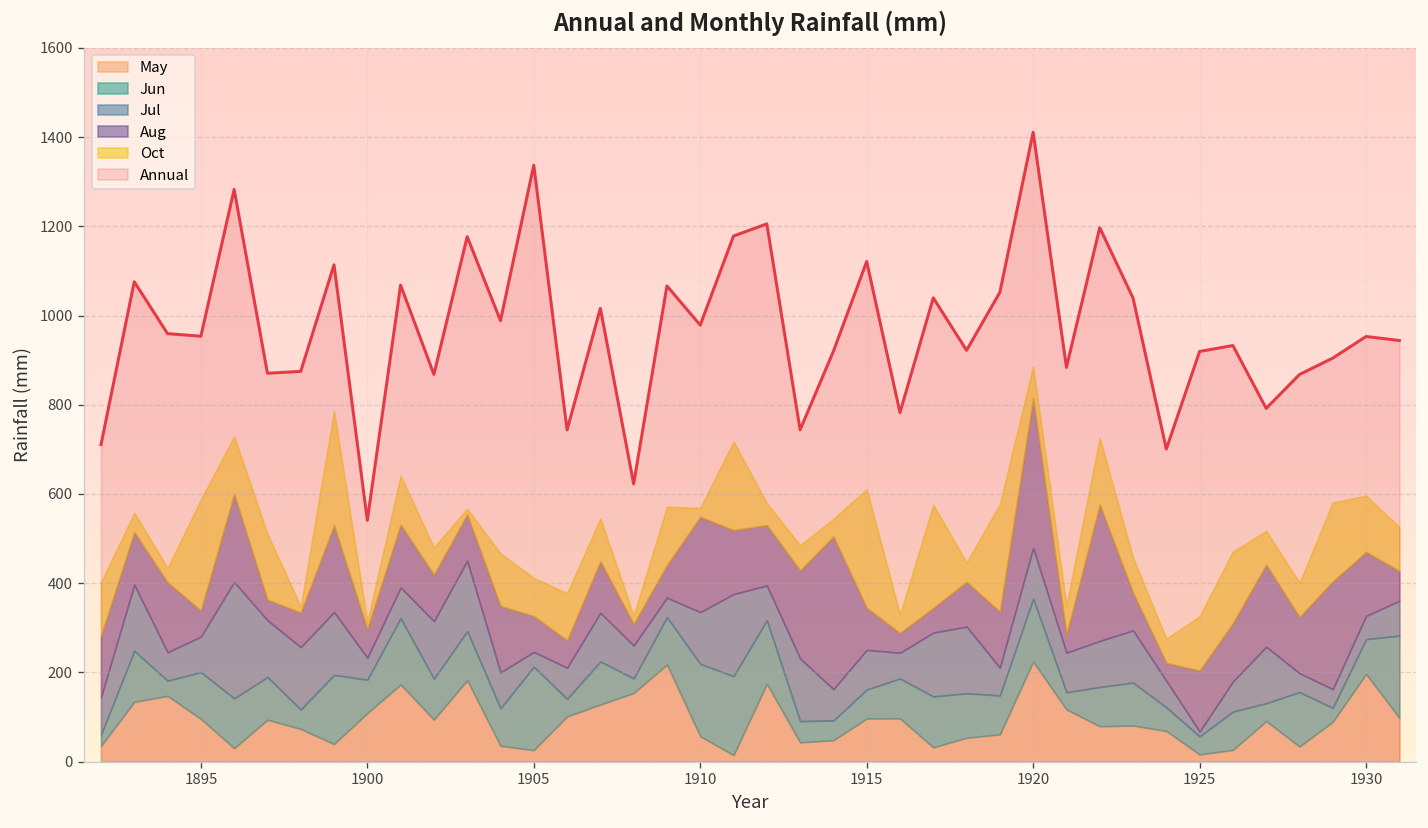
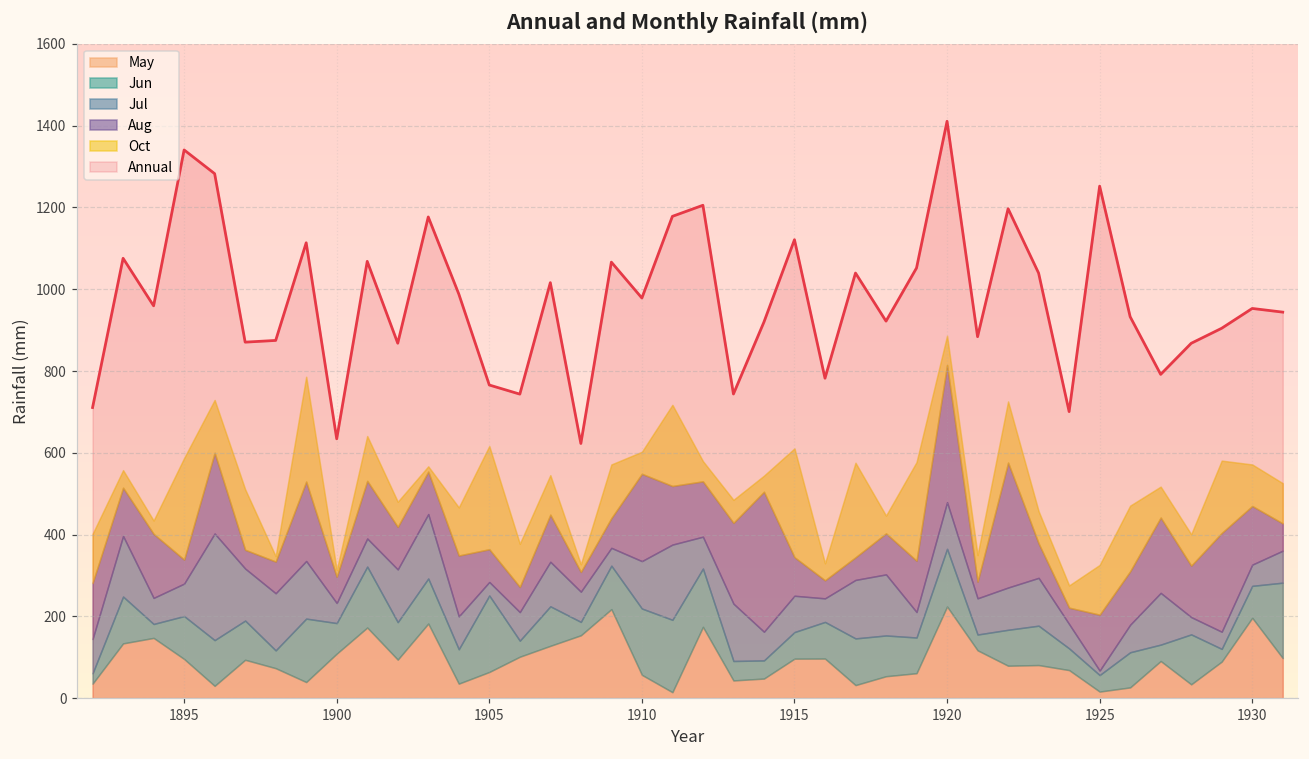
Annual, 1895: 950 -> 1340
Annual, 1900: 540 -> 630
May, 1905: 30 -> 60
Oct, 1905: 90 -> 250
Annual, 1905: 1340 -> 770
Oct, 1910: 20 -> 50
Annual, 1925: 920 -> 1250
Oct, 1930: 130 -> 100
